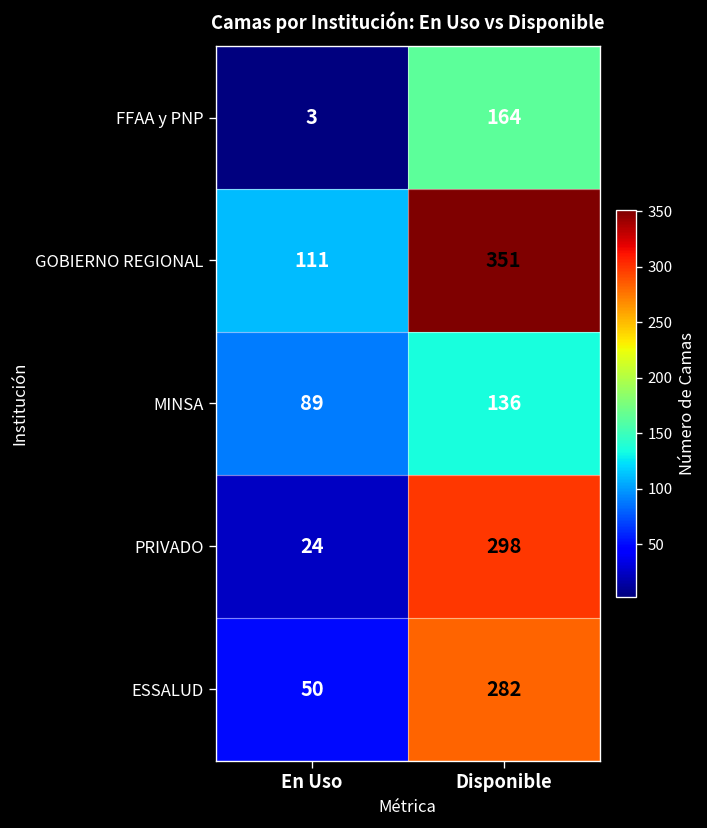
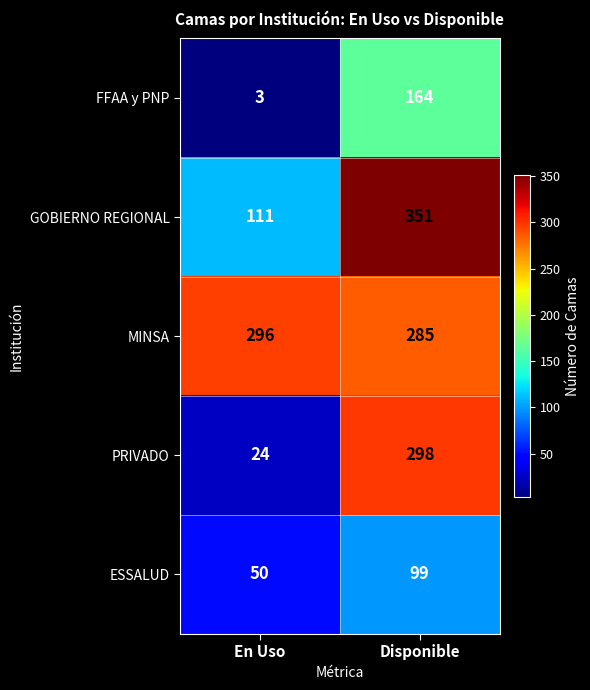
MINSA, En Uso: 89 -> 296
MINSA, Disponible: 136 -> 285
ESSALUD, Disponible: 282 -> 99
